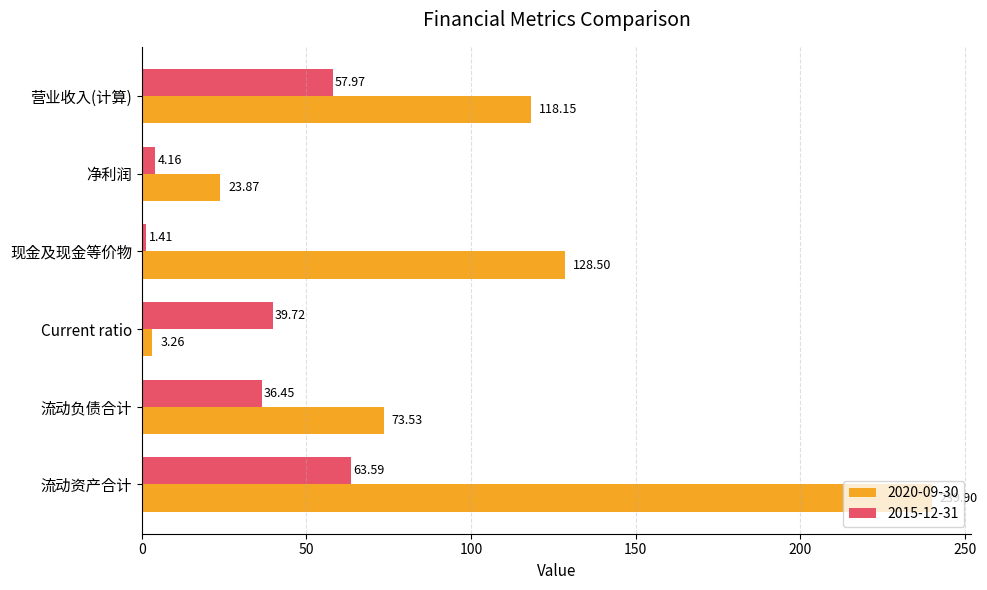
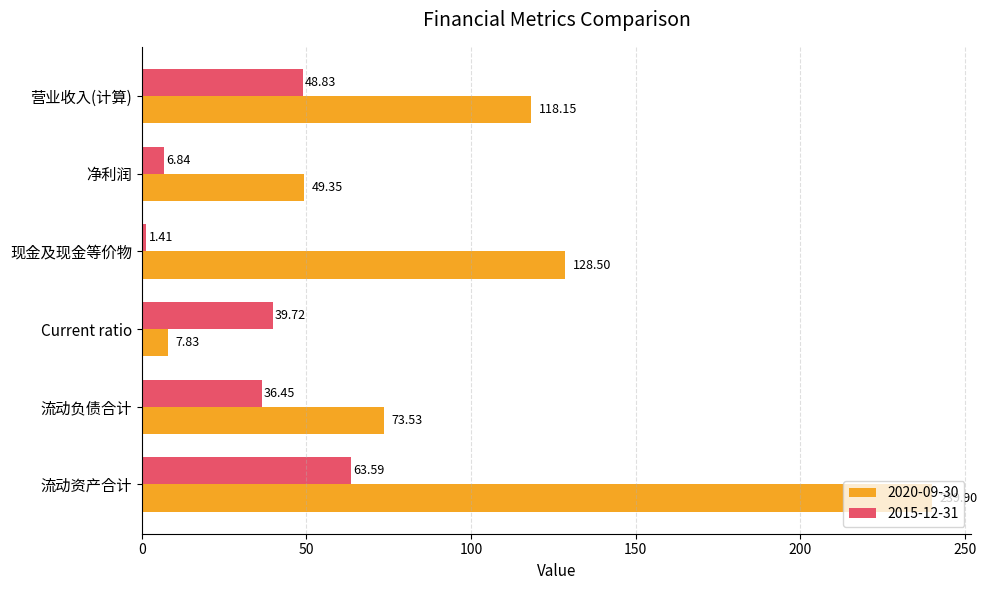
2015-12-31, 营业收入(计算): 57.97 -> 48.83
2015-12-31, 净利润: 4.16 -> 6.84
2020-09-30, 净利润: 23.87 -> 49.35
2020-09-30, Current ratio: 3.26 -> 7.83
